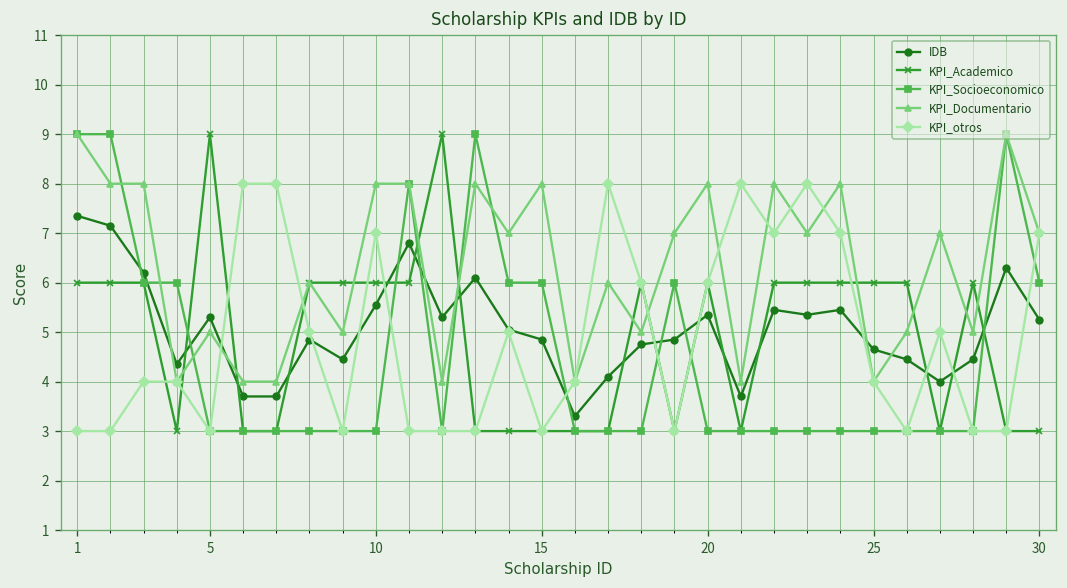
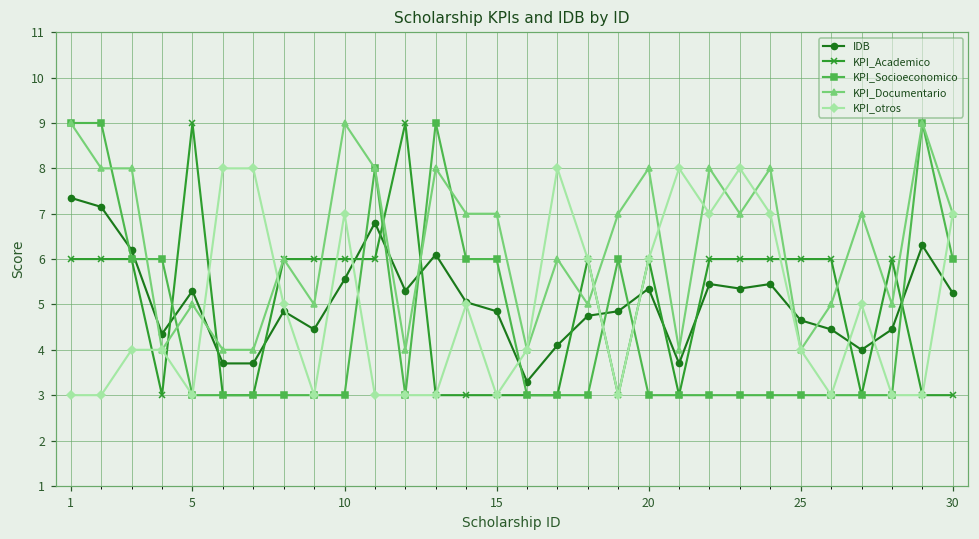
KPI_Documentario, 10: 8 -> 9
KPI_Documentario, 15: 8 -> 7
